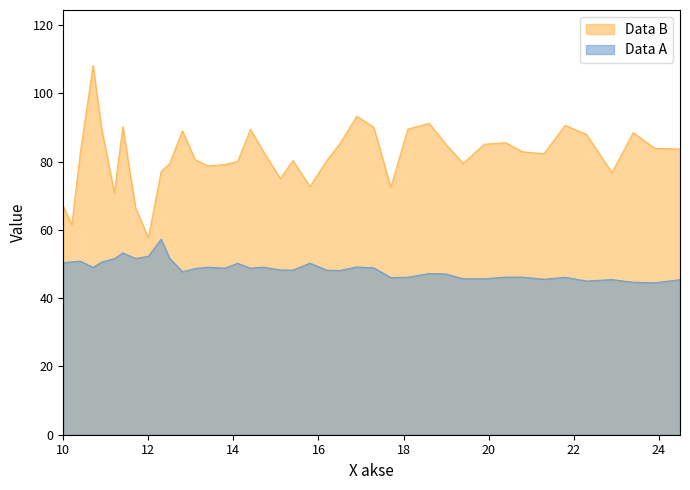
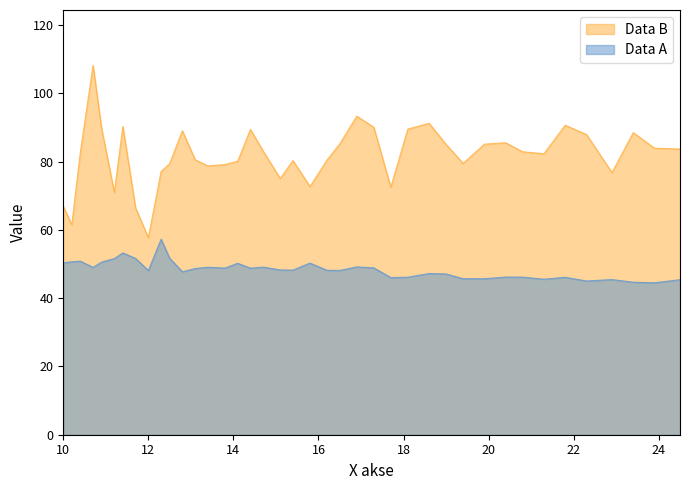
Data A, 12: 52 -> 48
